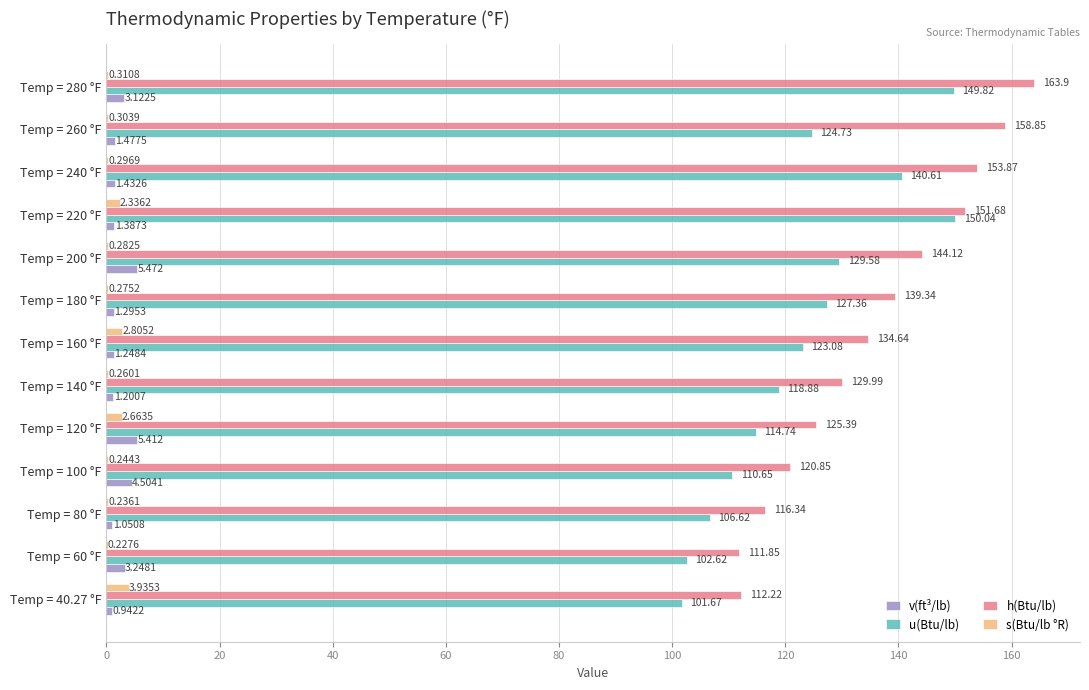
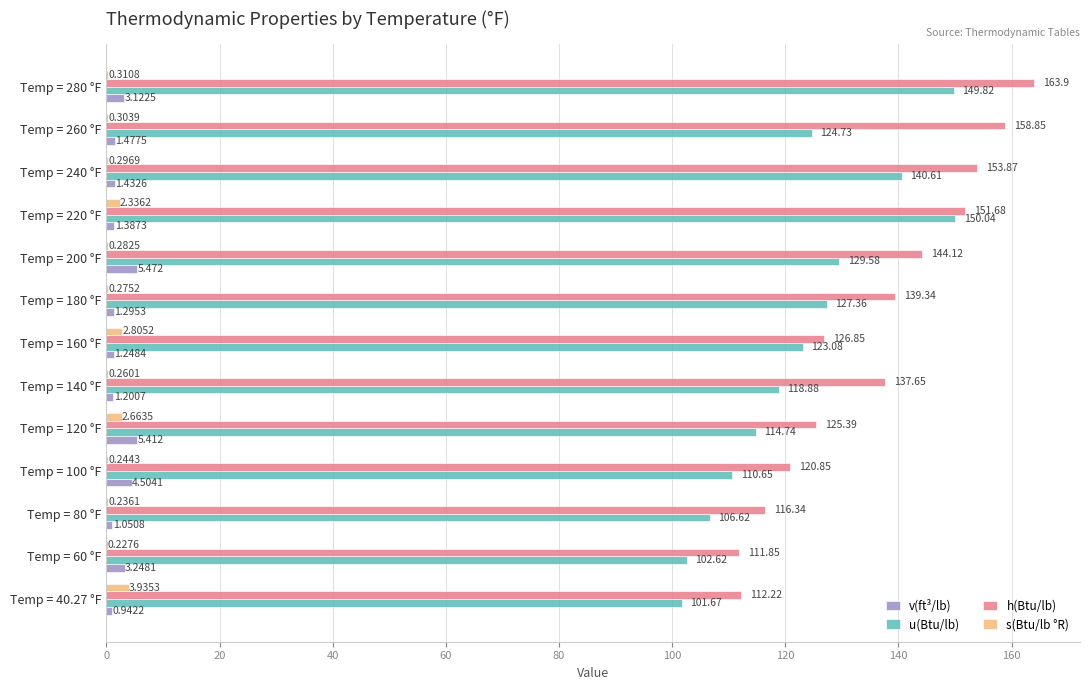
h(Btu/lb), Temp = 160 °F: 134.64 -> 126.85
h(Btu/lb), Temp = 140 °F: 129.99 -> 137.65
